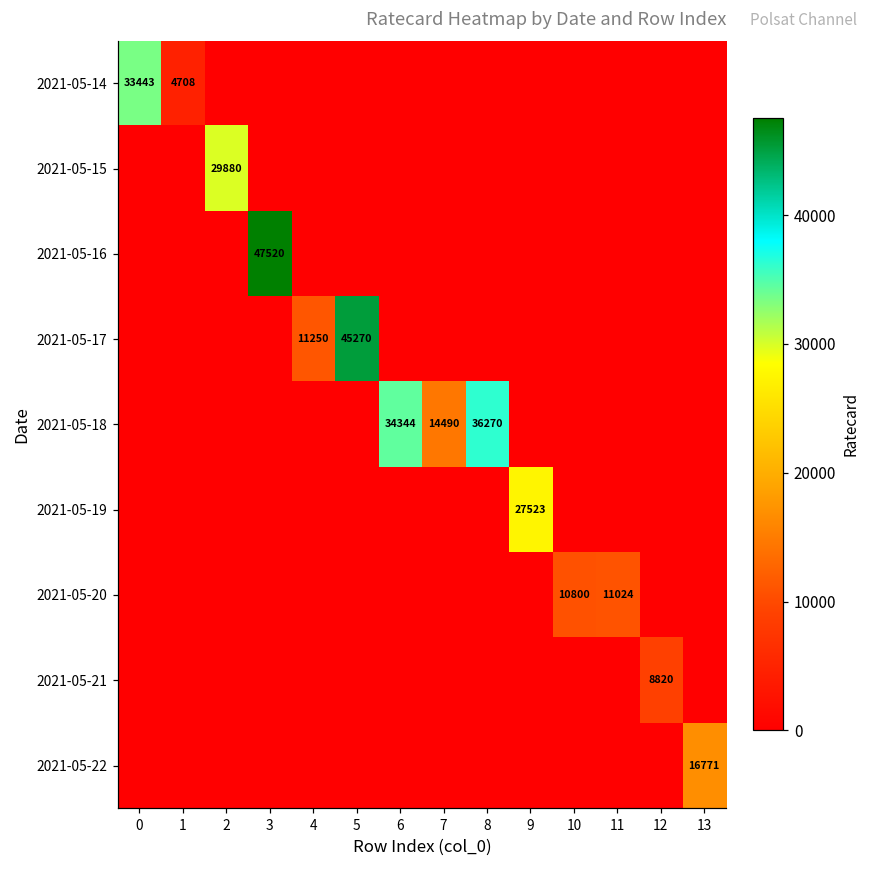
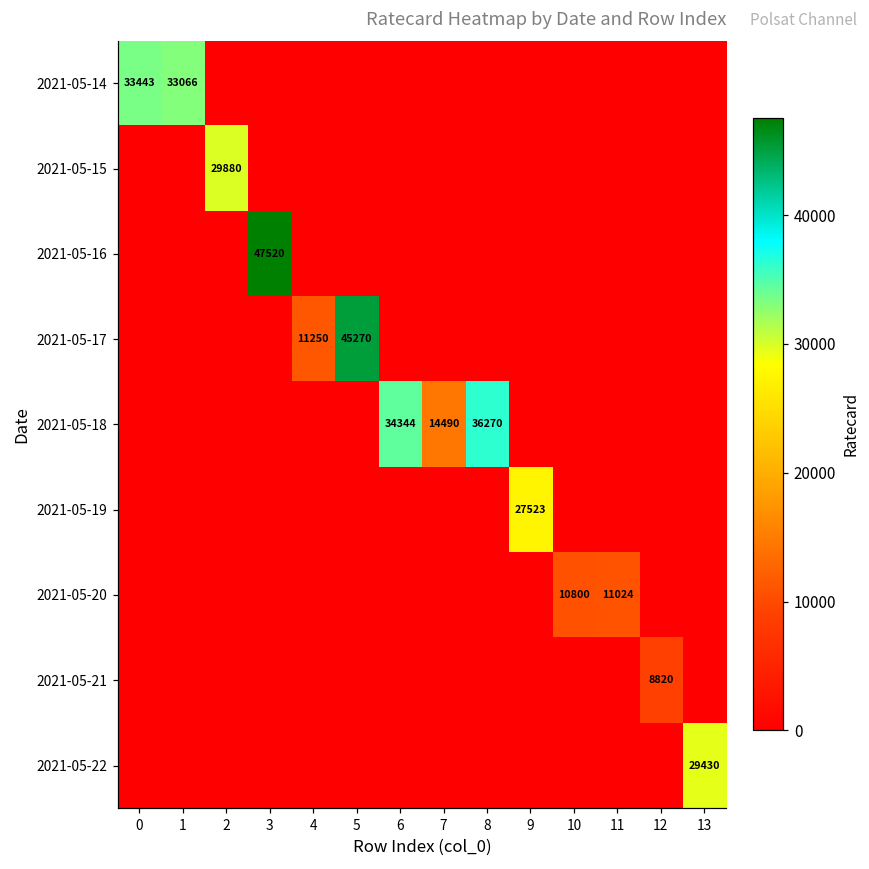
2021-05-14, 1: 4708 -> 33066
2021-05-22, 13: 16771 -> 29430
